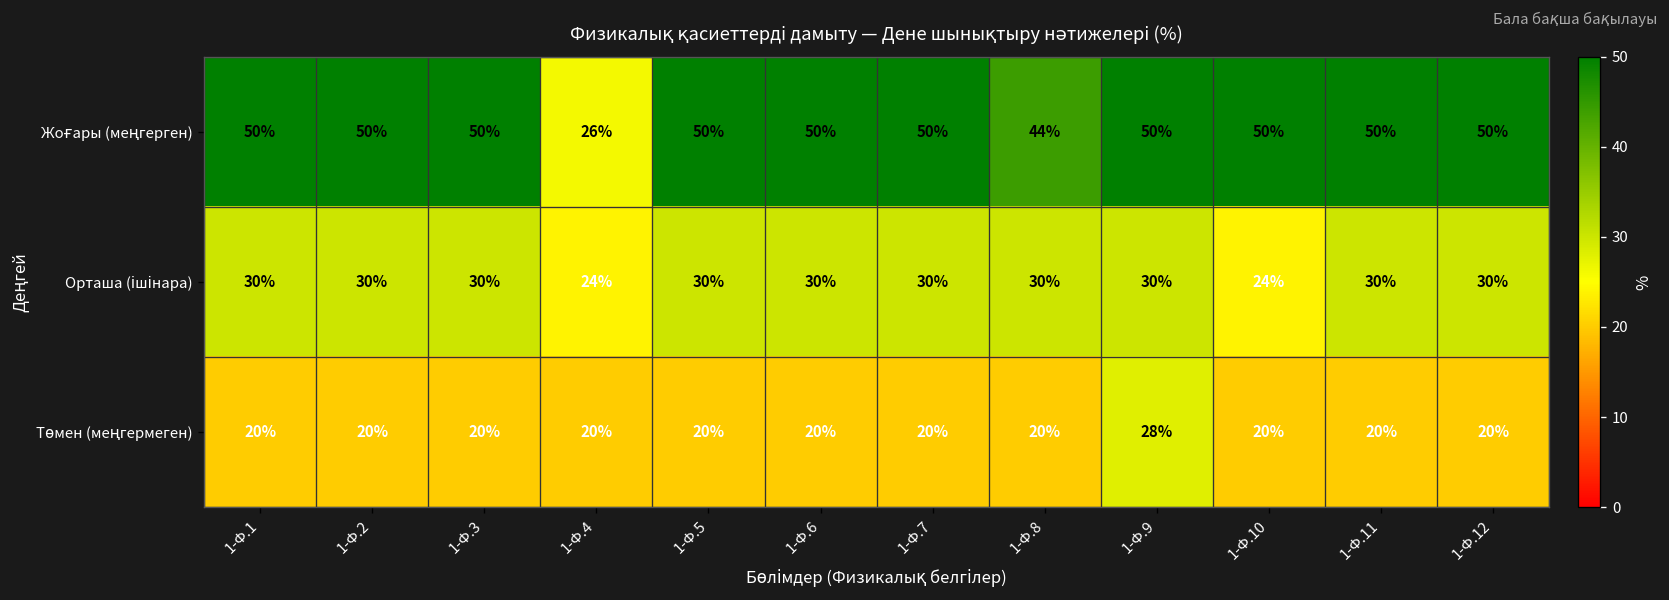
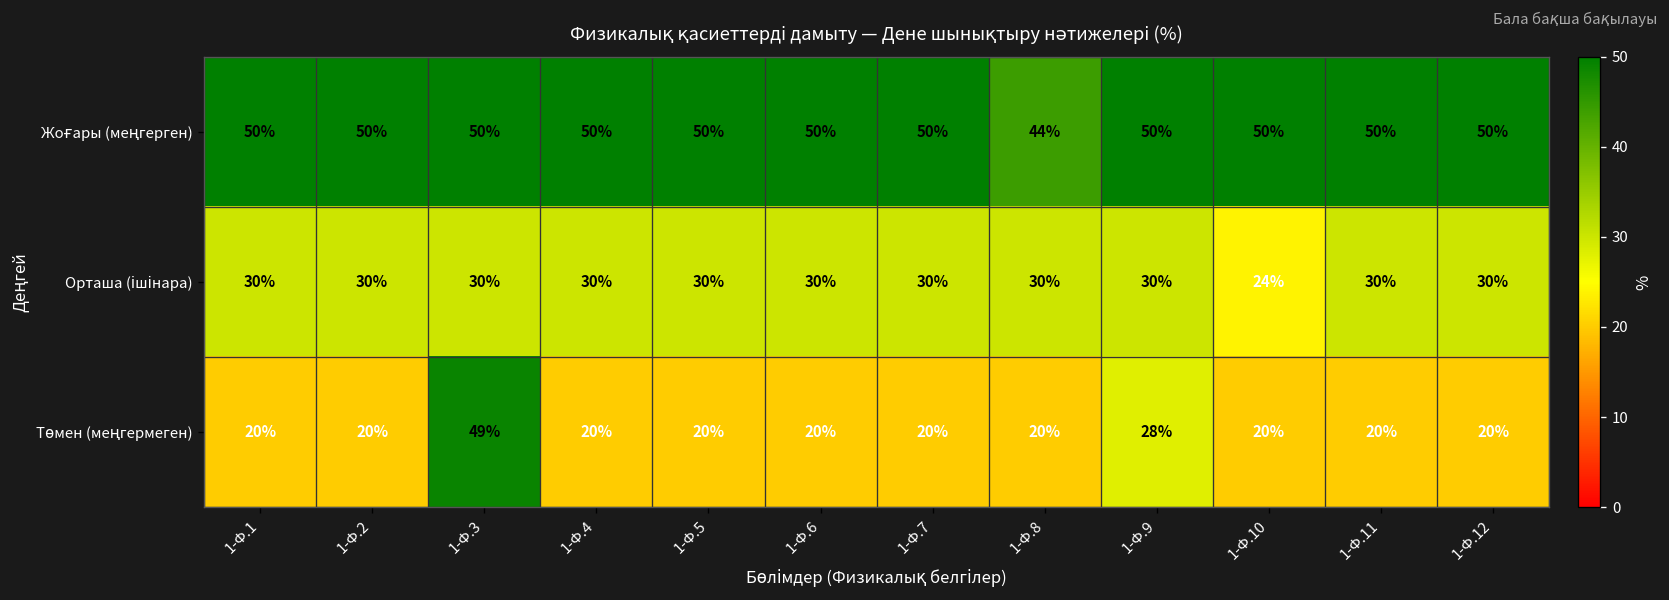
Жоғары (меңгерген), 1-Ф.4: 26% -> 50%
Орташа (ішінара), 1-Ф.4: 24% -> 30%
Төмен (меңгермеген), 1-Ф.3: 20% -> 49%
